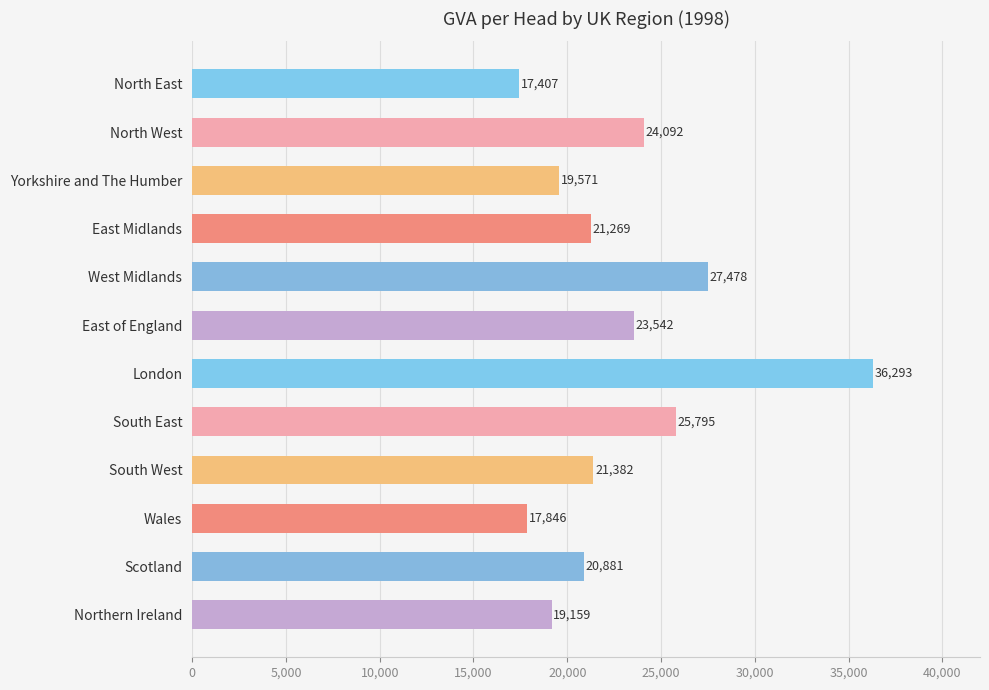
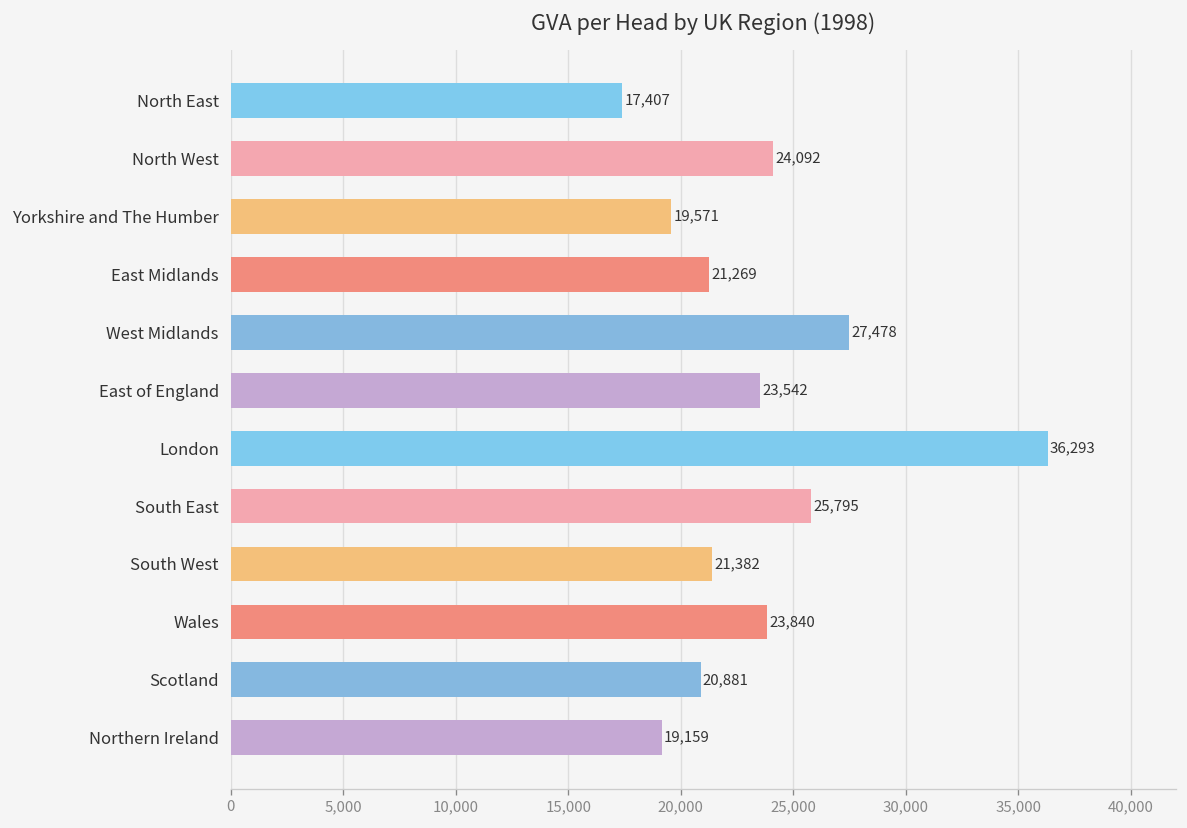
Wales: 17,846 -> 23,840
